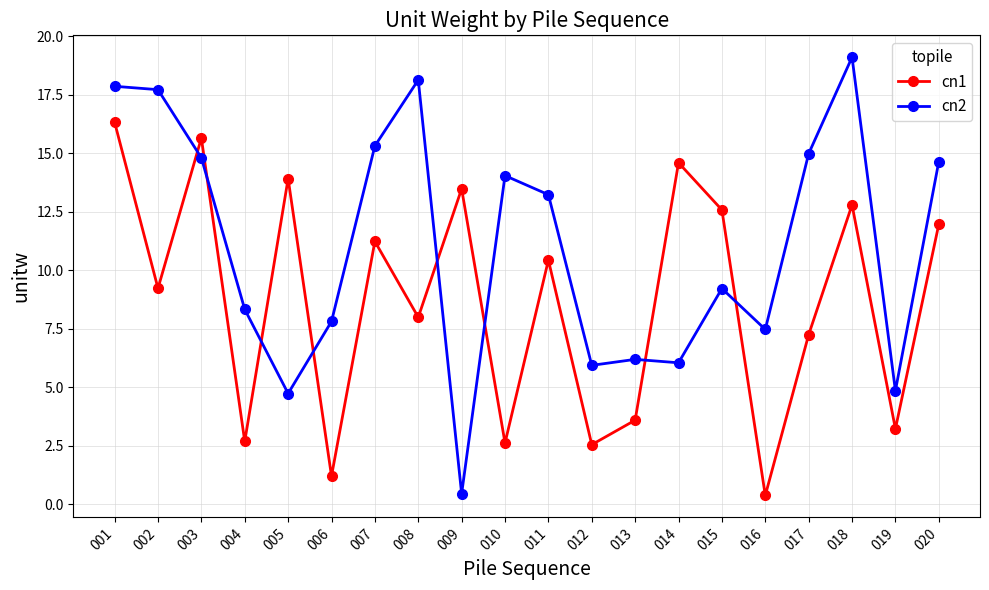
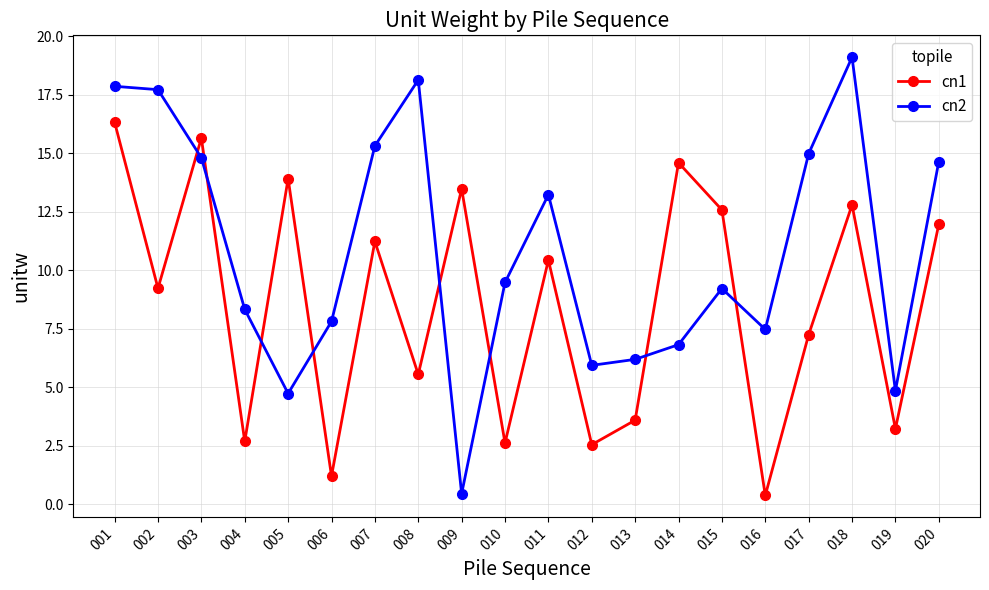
cn1, 008: 8.0 -> 5.5
cn2, 010: 14.0 -> 9.5
cn2, 014: 6.0 -> 6.8
